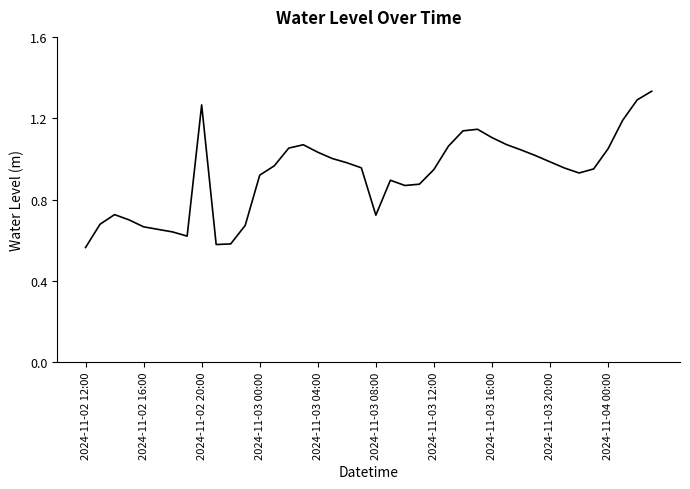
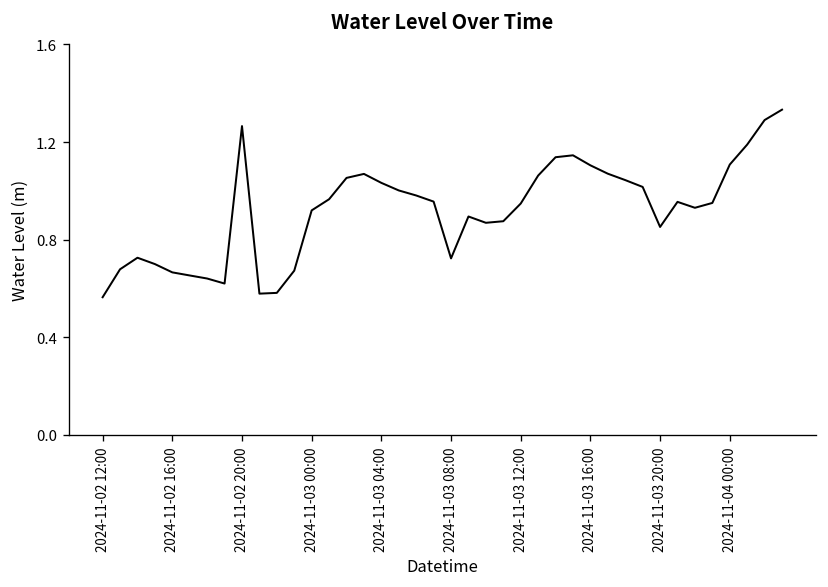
2024-11-03 20:00: 0.99 -> 0.85
2024-11-04 00:00: 1.05 -> 1.11
